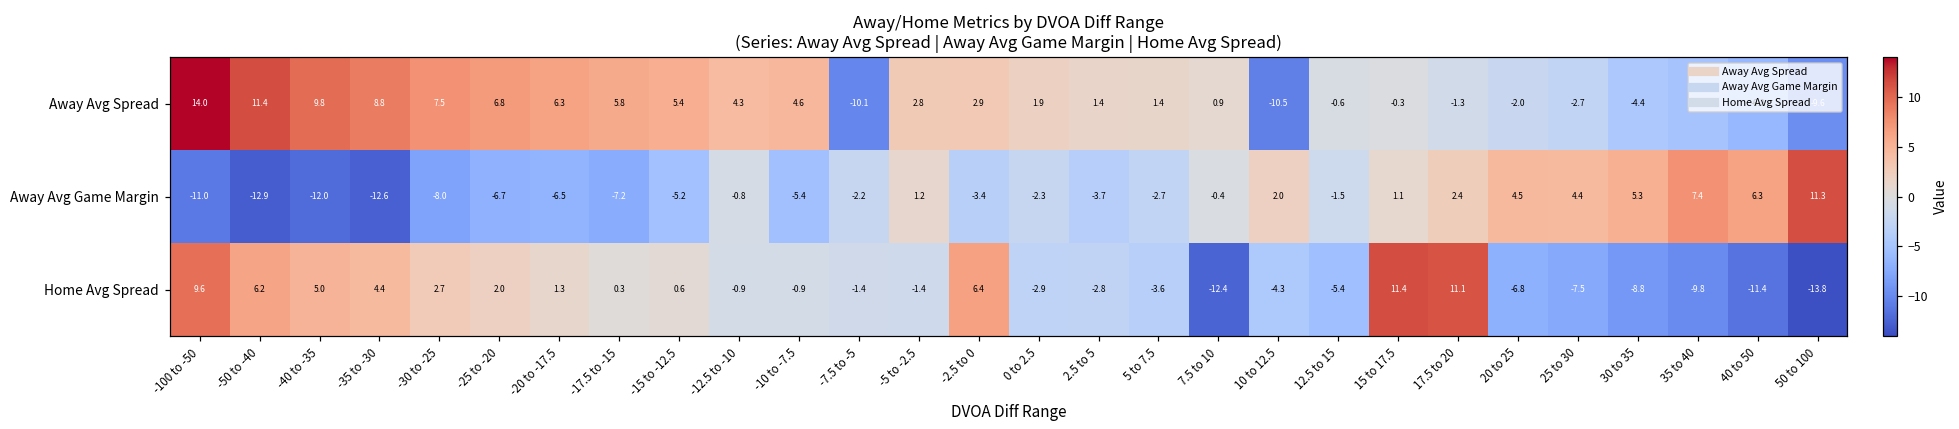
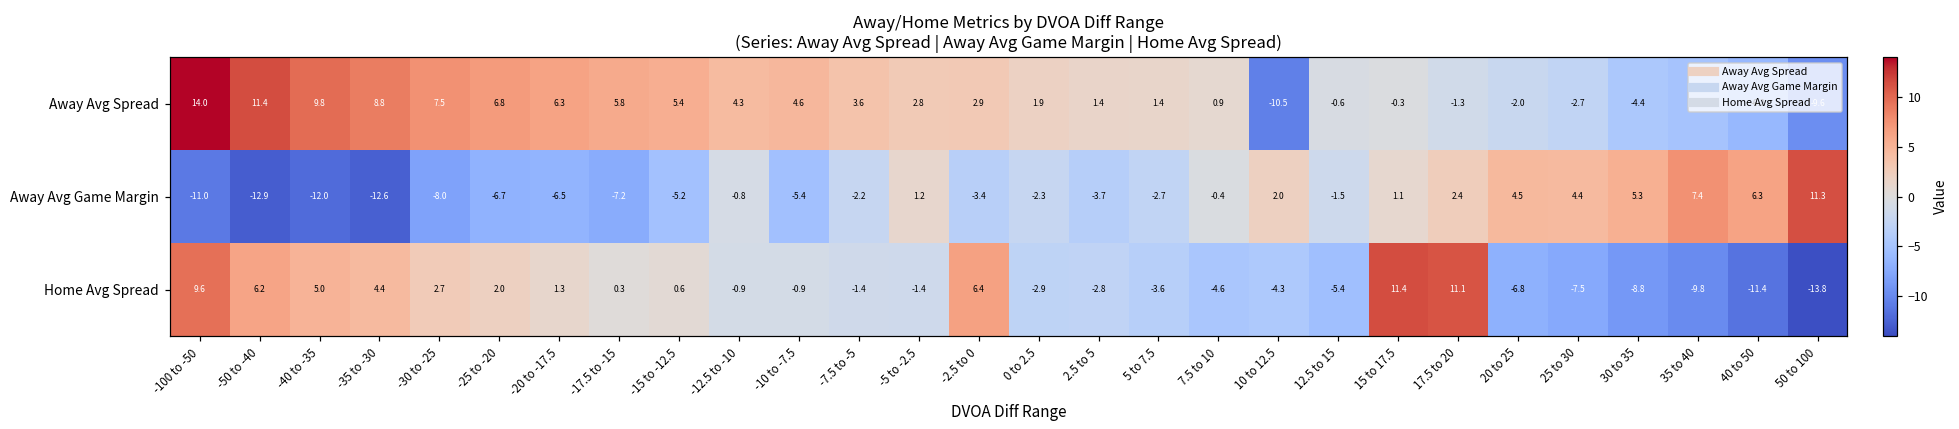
Away Avg Spread, -7.5 to -5: -10.1 -> 3.6
Home Avg Spread, 7.5 to 10: -12.4 -> -4.6
